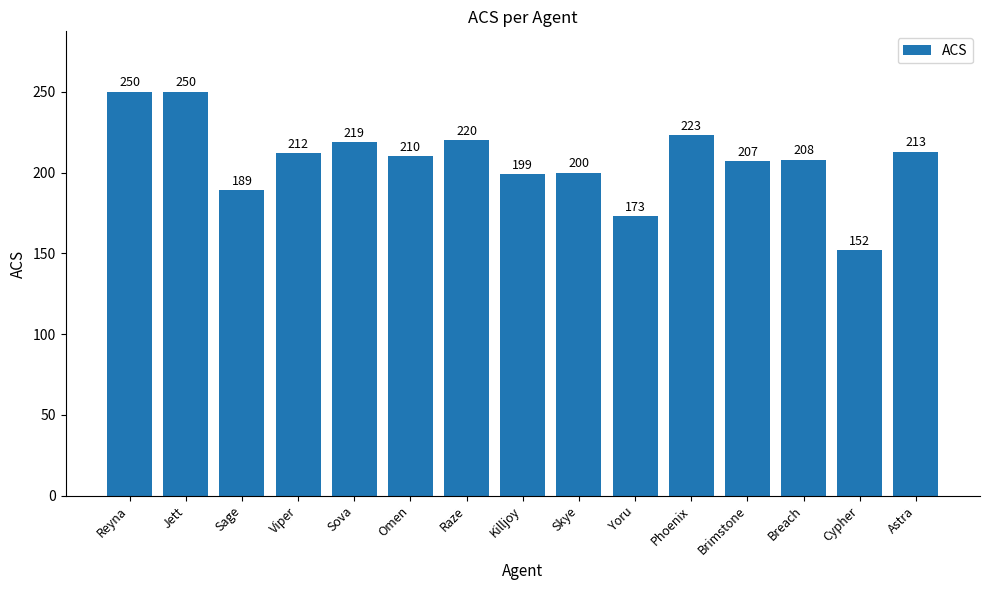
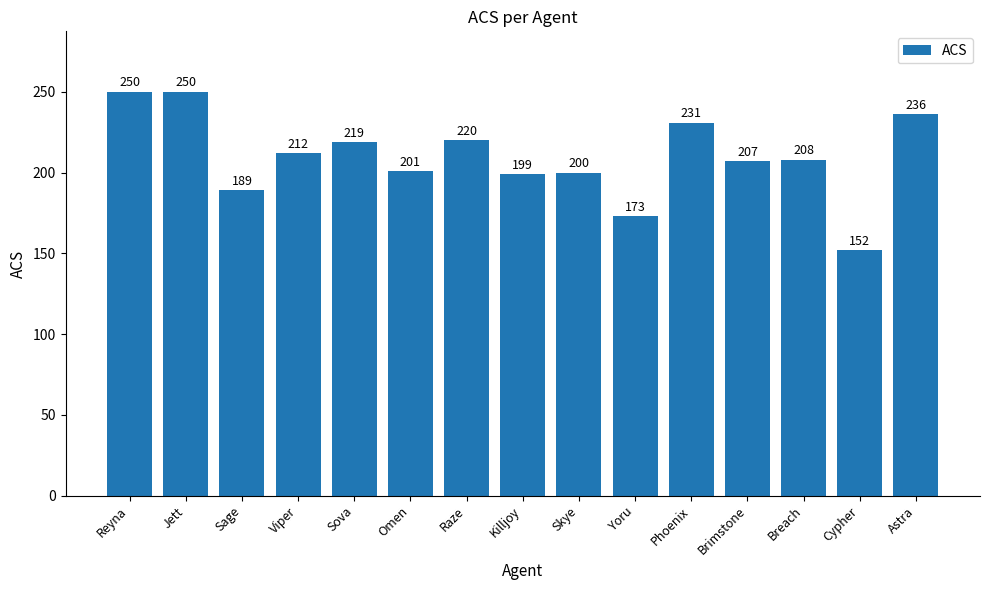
Omen: 210 -> 201
Phoenix: 223 -> 231
Astra: 213 -> 236
